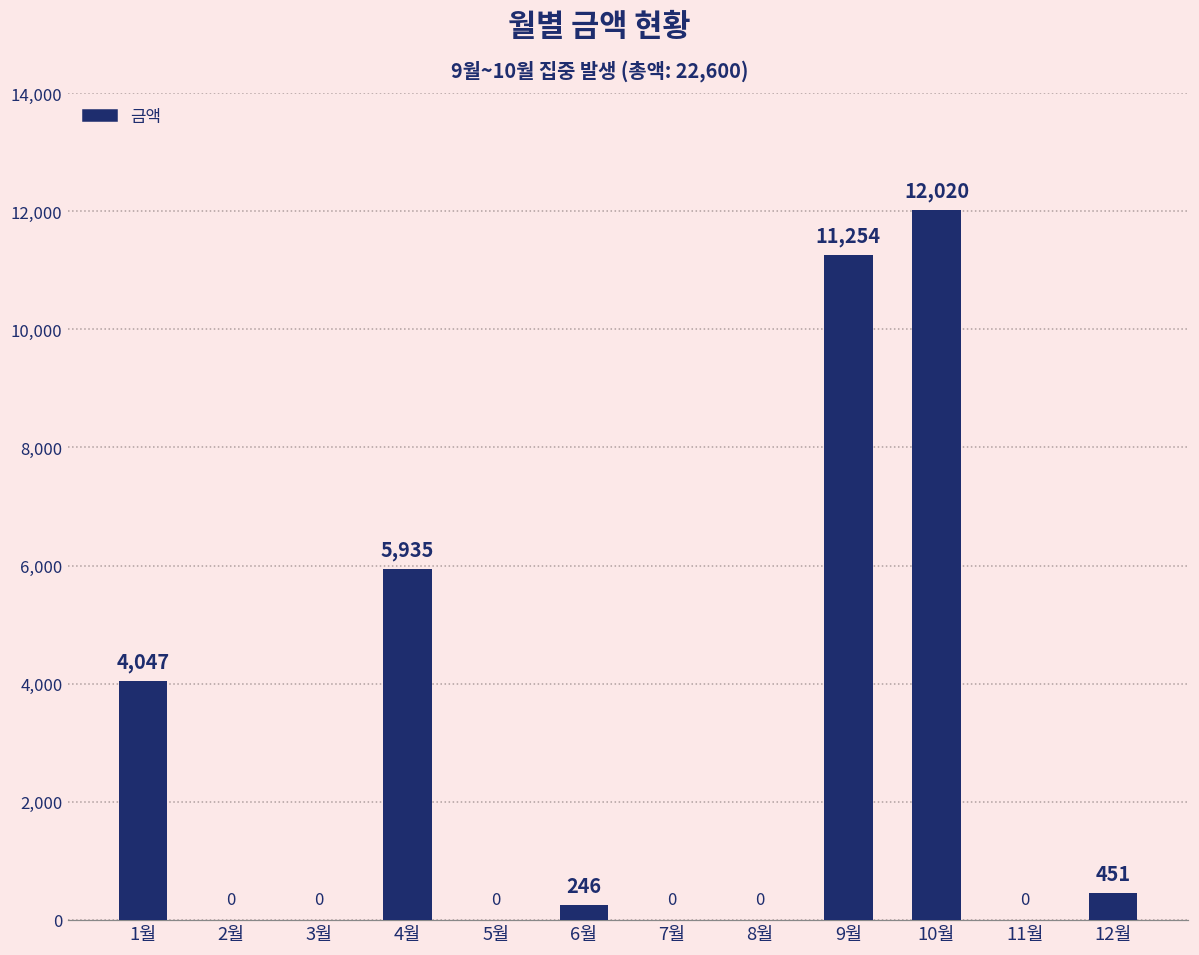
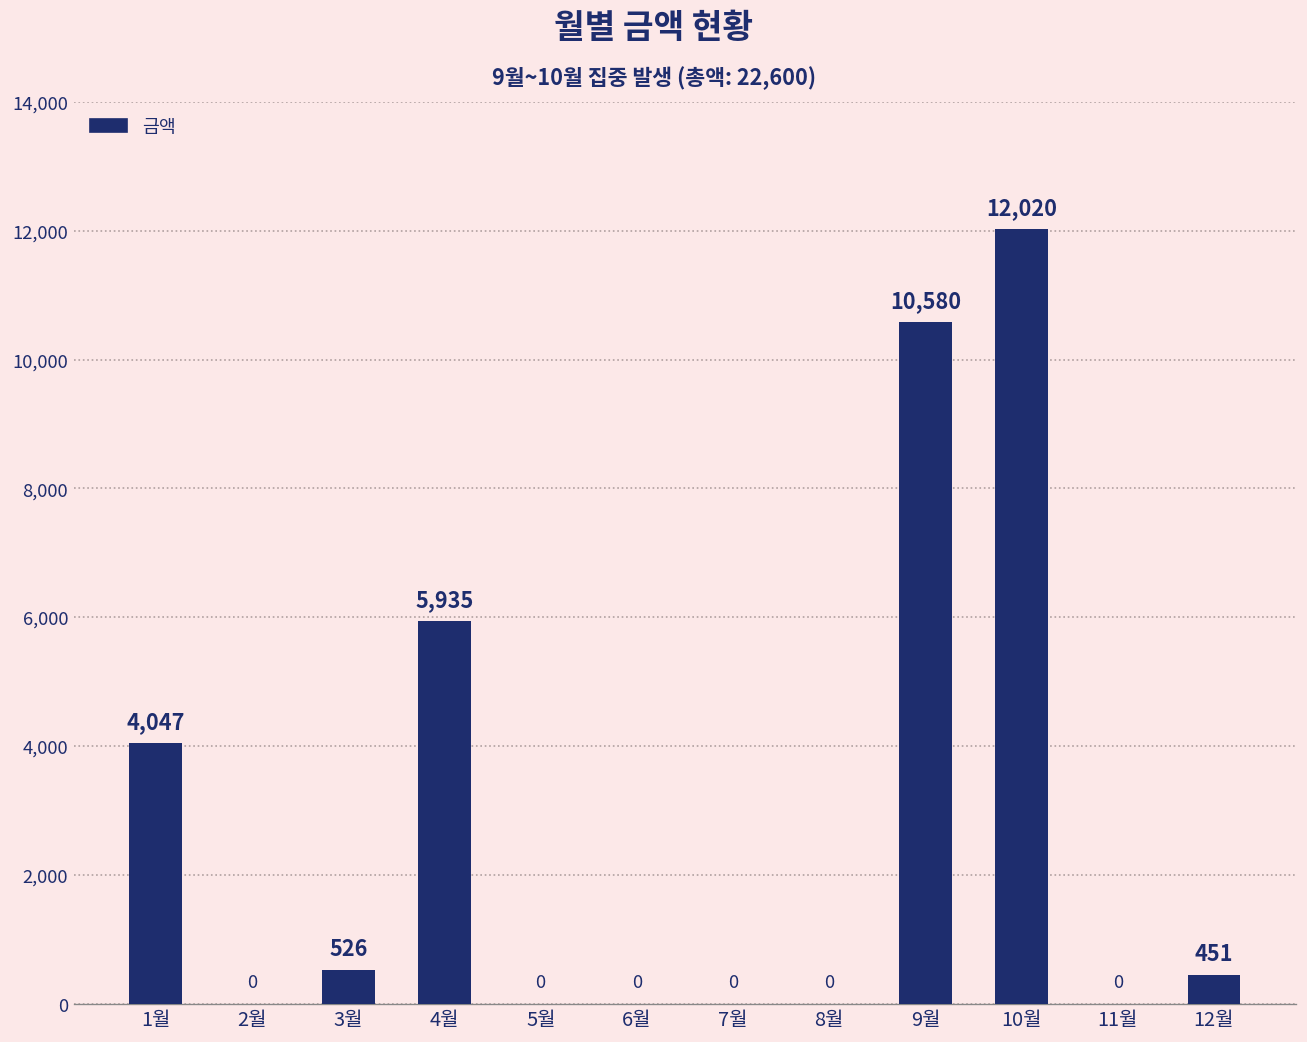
3월: 0 -> 526
6월: 246 -> 0
9월: 11,254 -> 10,580
